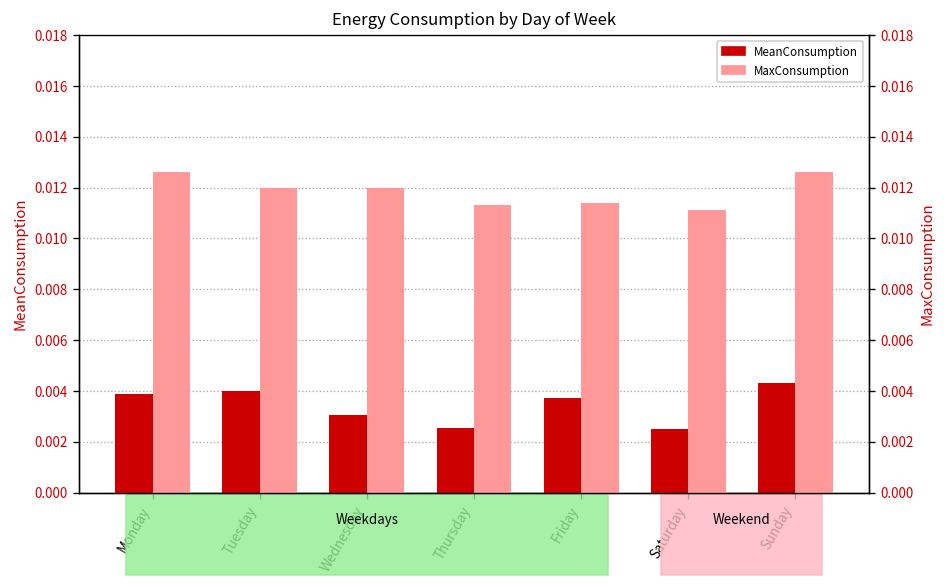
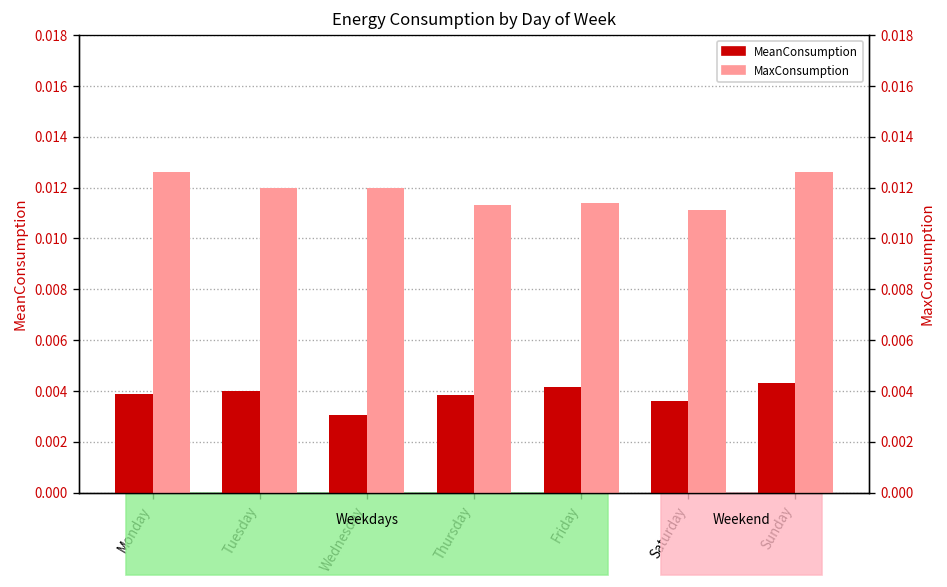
MeanConsumption, Thursday: 0.0026 -> 0.0039
MeanConsumption, Friday: 0.0037 -> 0.0042
MeanConsumption, Saturday: 0.0025 -> 0.0036
